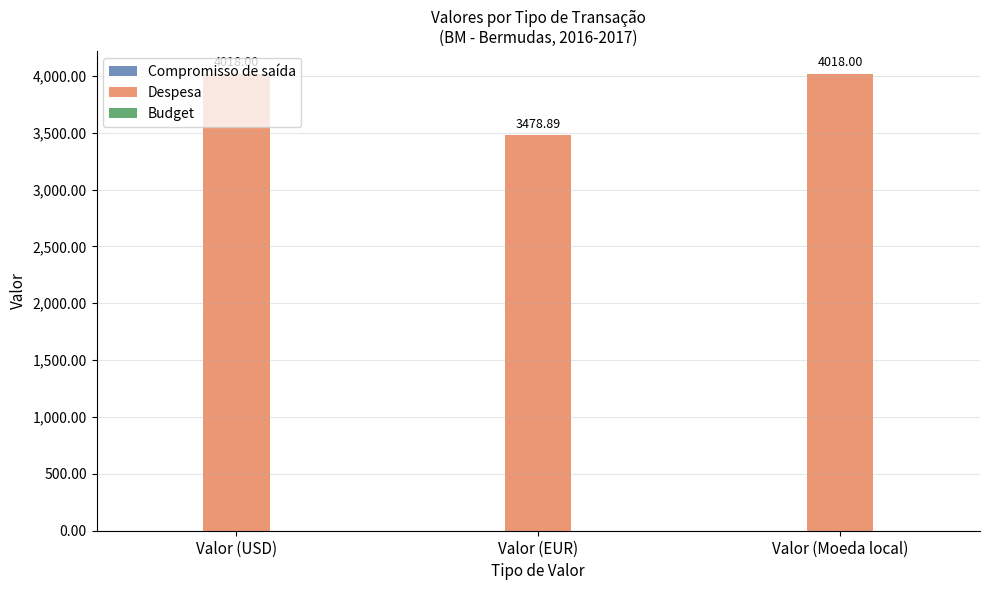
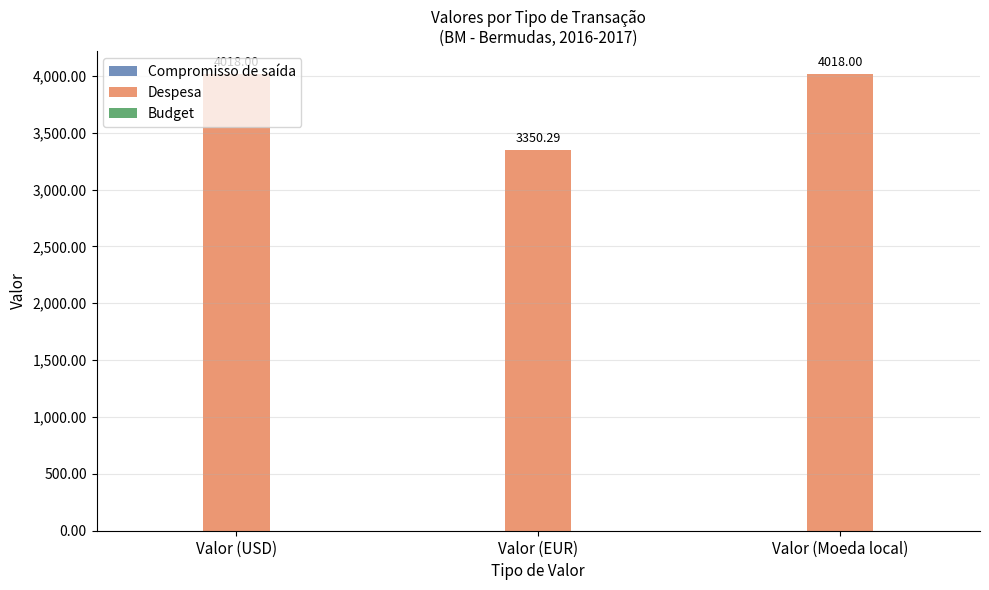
Despesa, Valor (EUR): 3478.89 -> 3350.29
